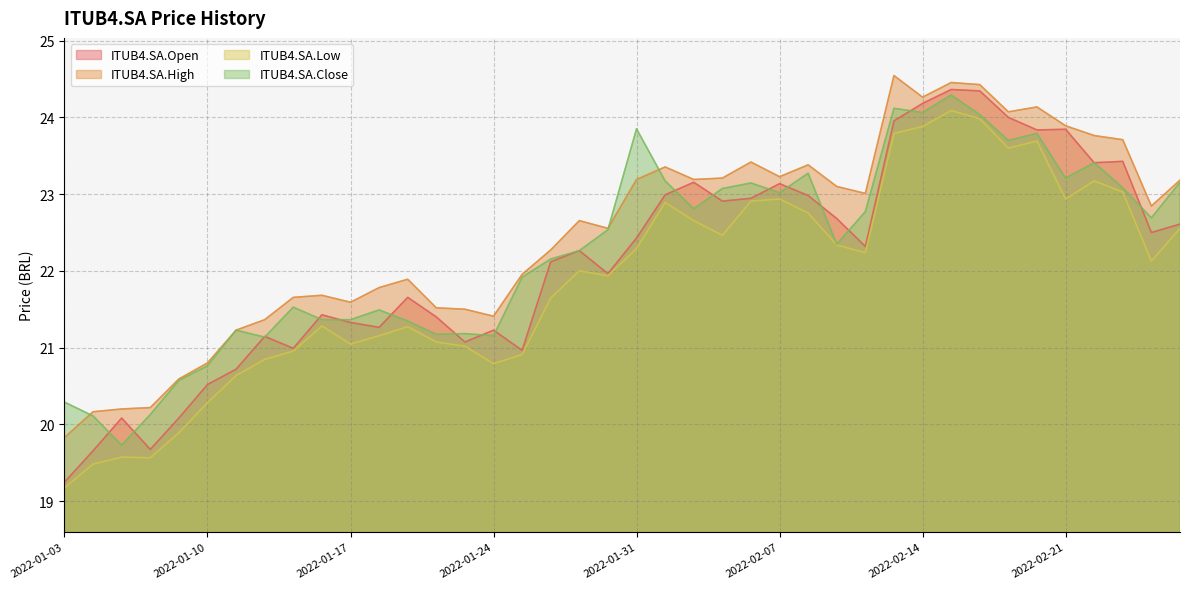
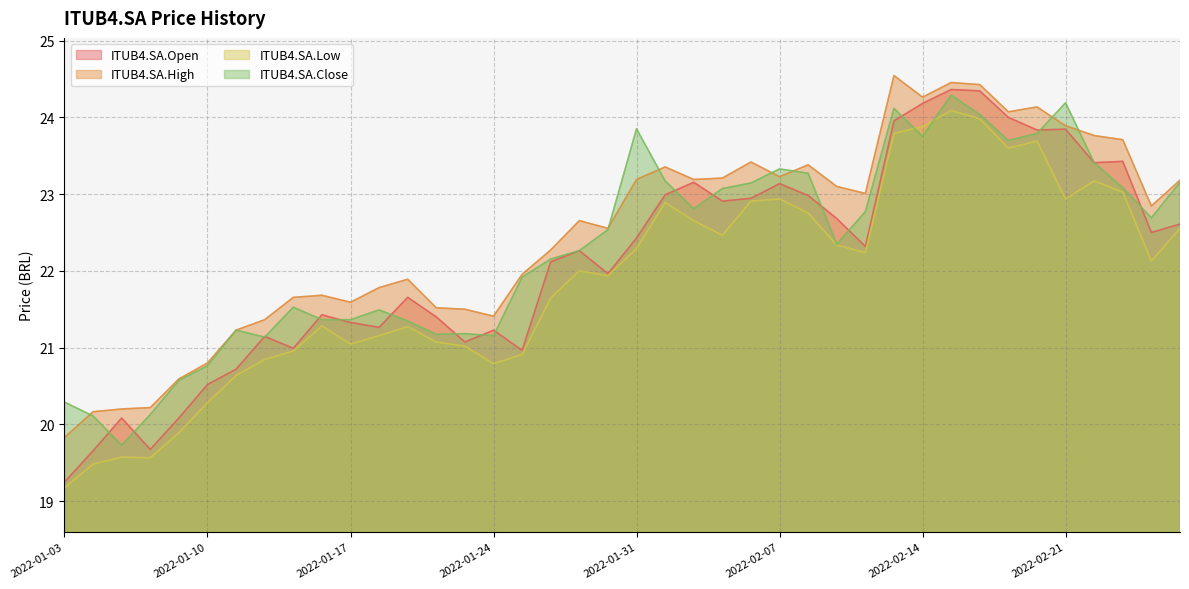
ITUB4.SA.Close, 2022-02-07: 23.0 -> 23.3
ITUB4.SA.Close, 2022-02-14: 24.1 -> 23.8
ITUB4.SA.Close, 2022-02-21: 23.2 -> 24.2
